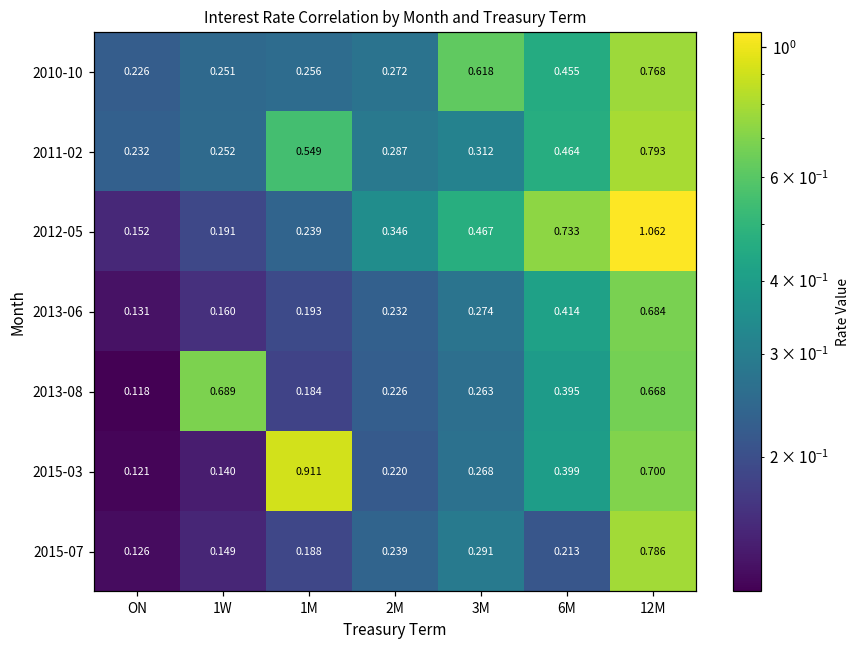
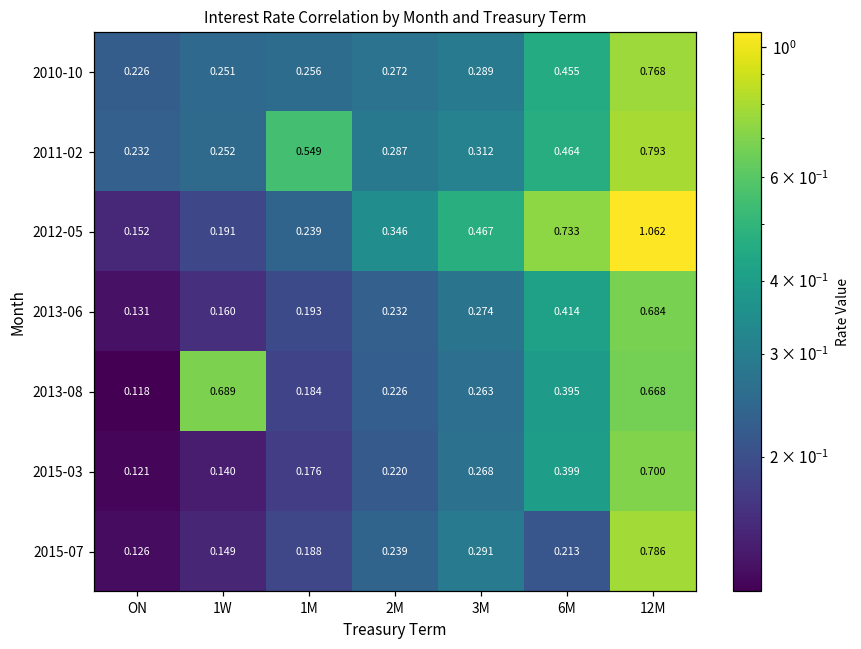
2010-10, 3M: 0.618 -> 0.289
2015-03, 1M: 0.911 -> 0.176
